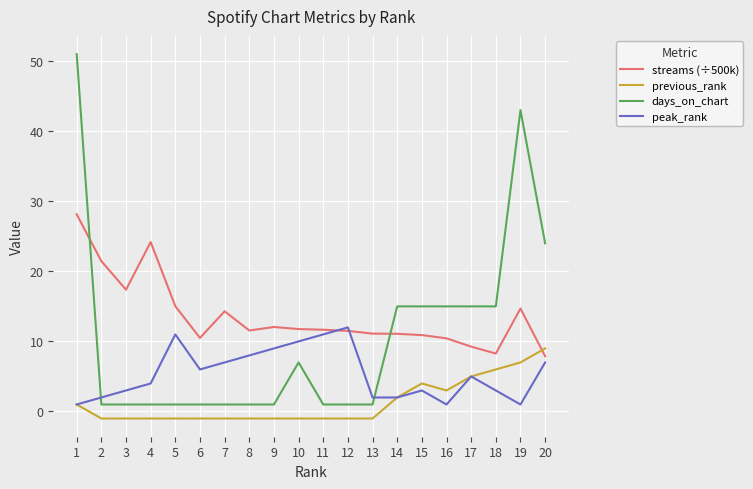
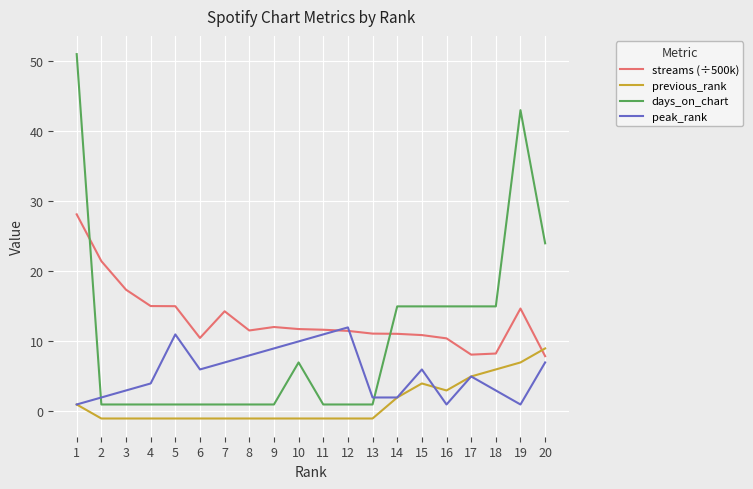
streams (÷500k), 4: 24 -> 15
peak_rank, 15: 3 -> 6
streams (÷500k), 17: 9 -> 8
